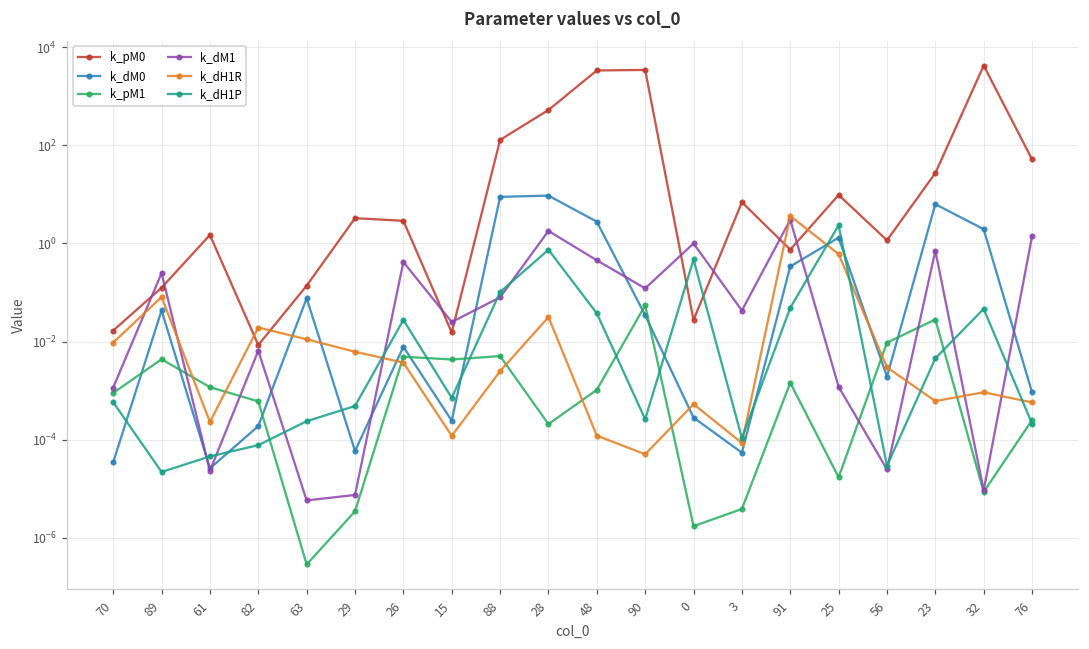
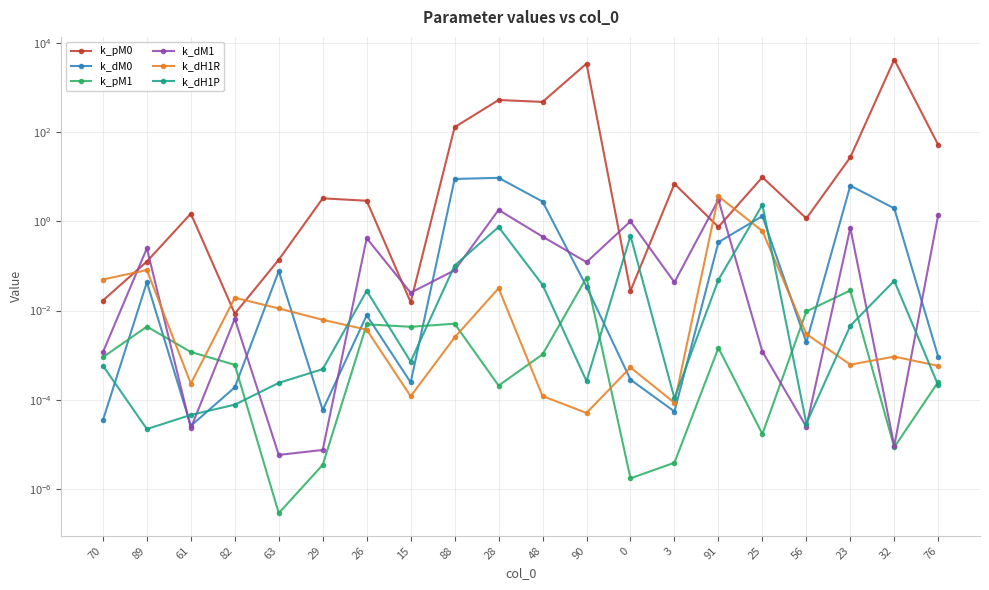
k_dH1R, 70: 0.010 -> 0.05
k_pM0, 48: 3000 -> 500
